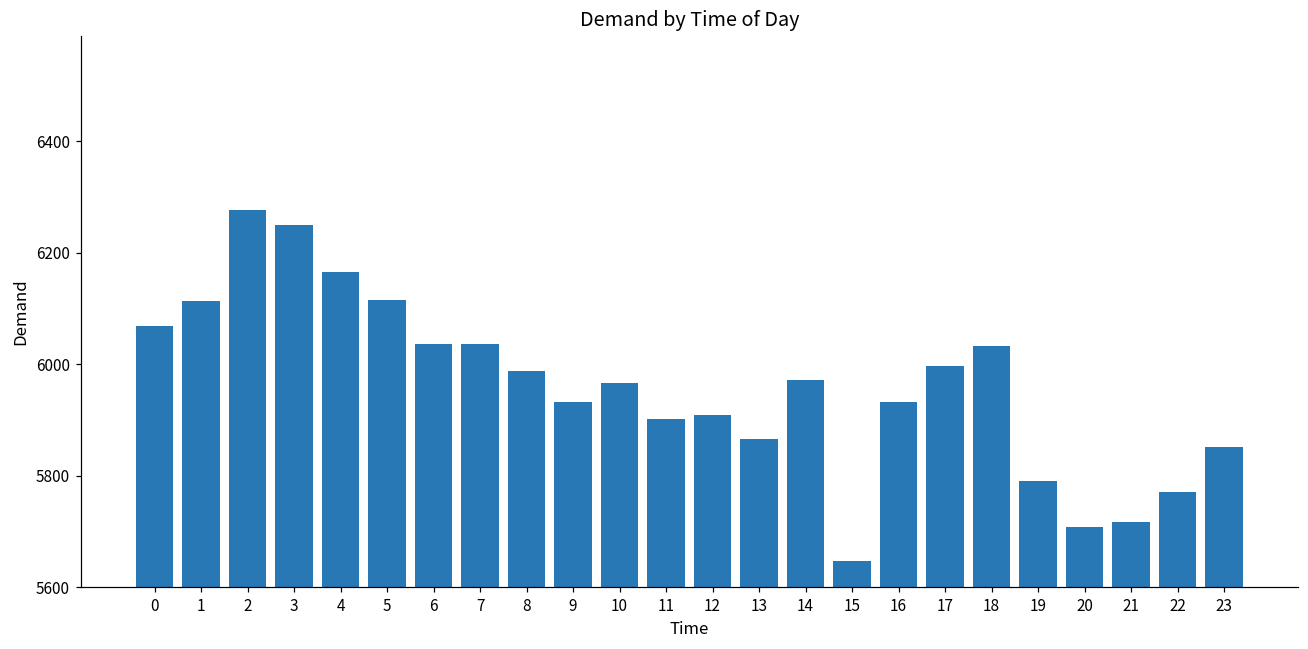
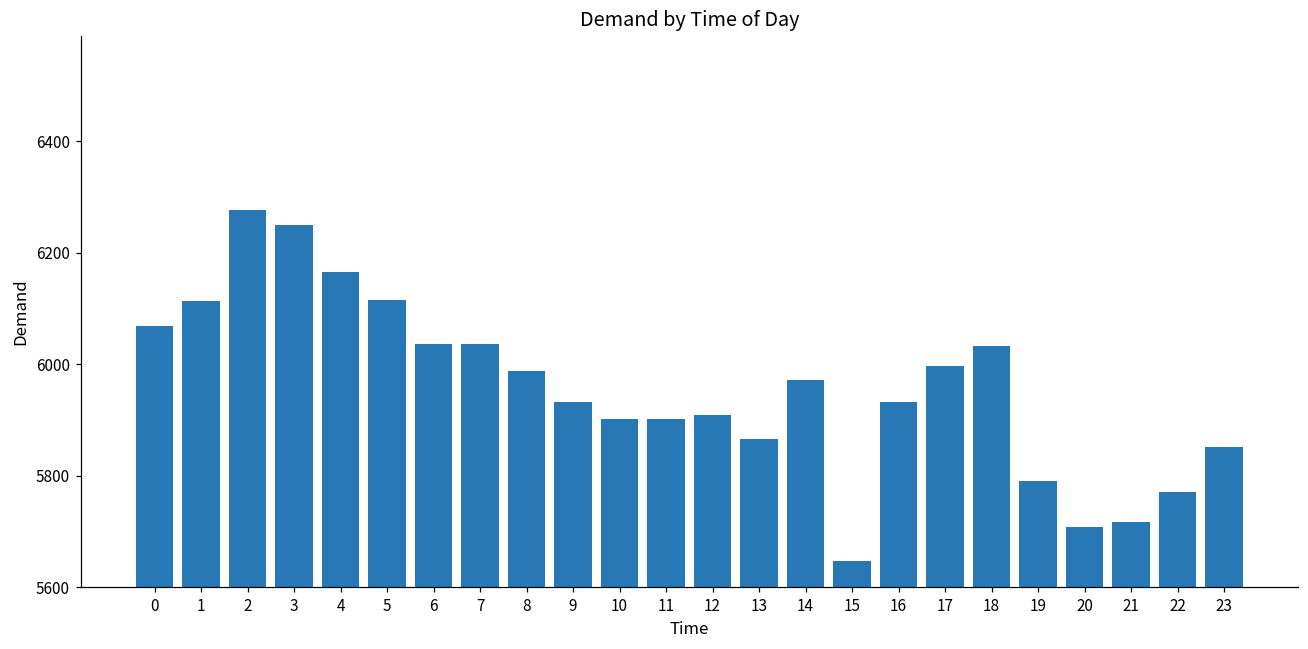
10: 5970 -> 5900
